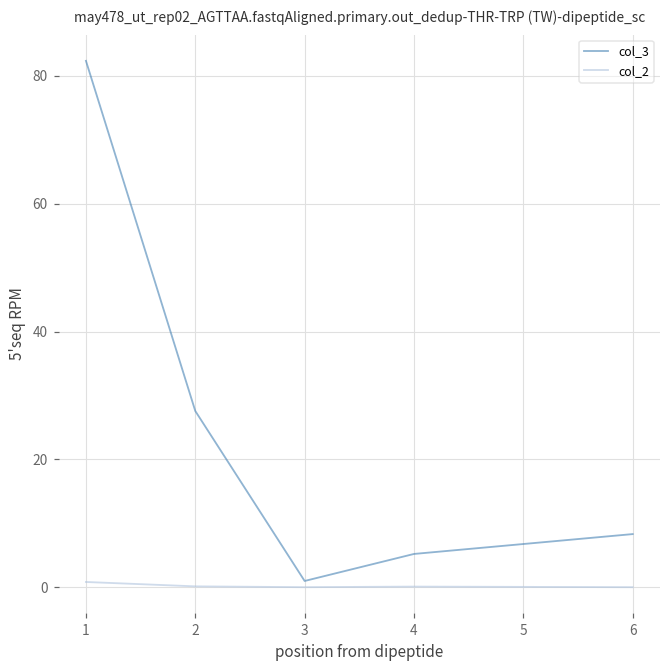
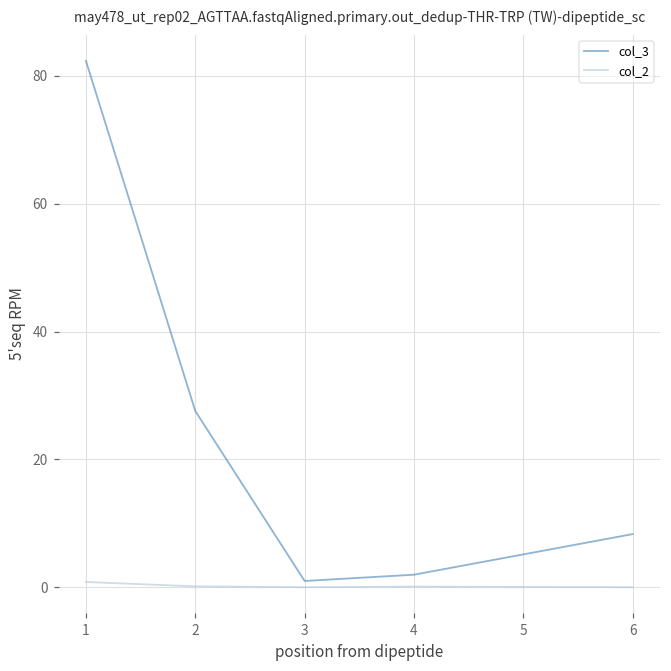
col_3, 4: 5 -> 2
